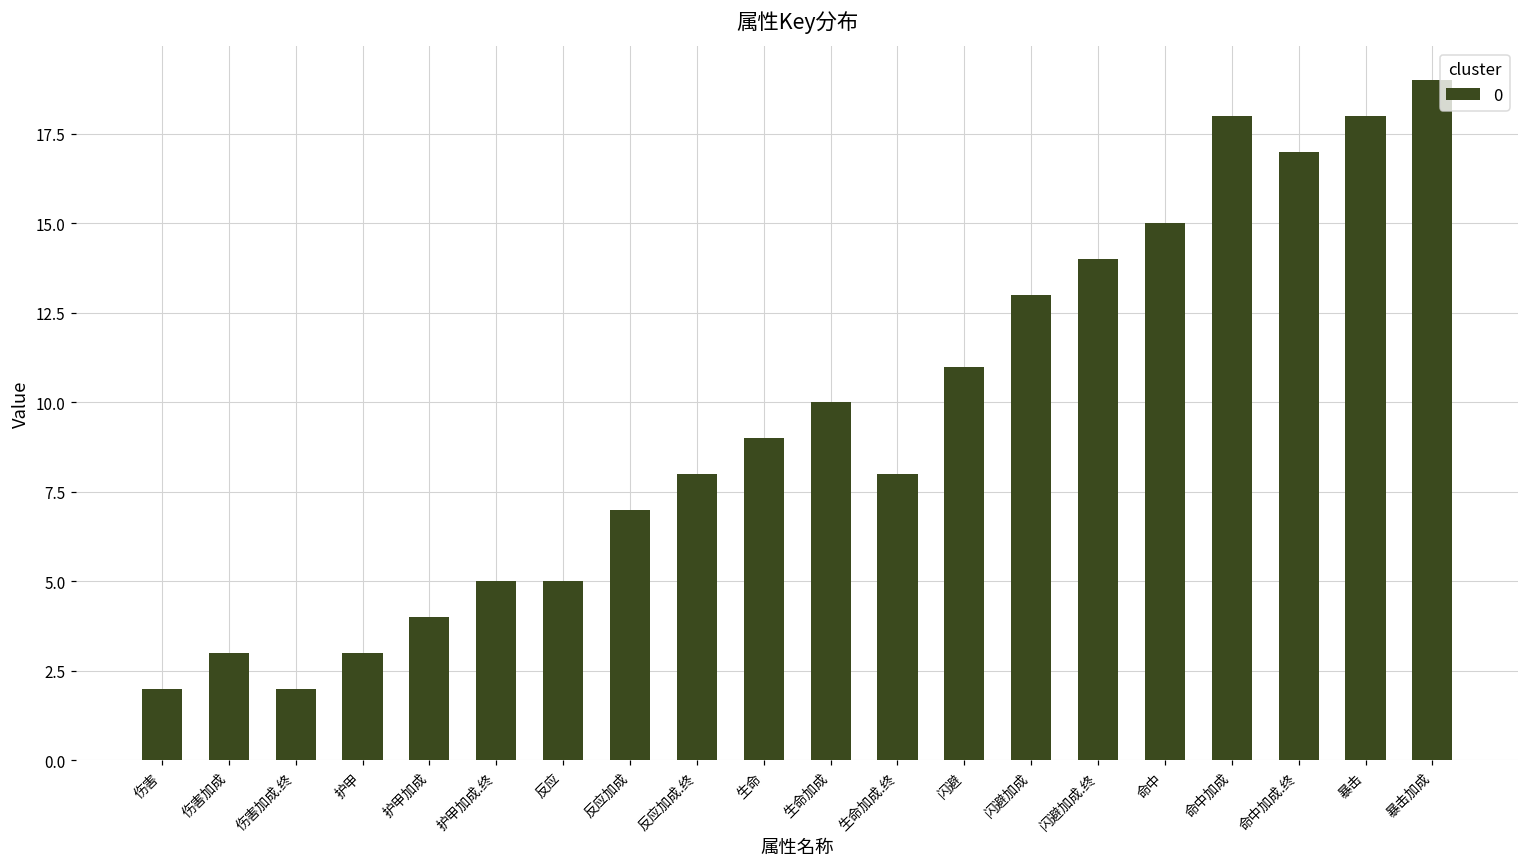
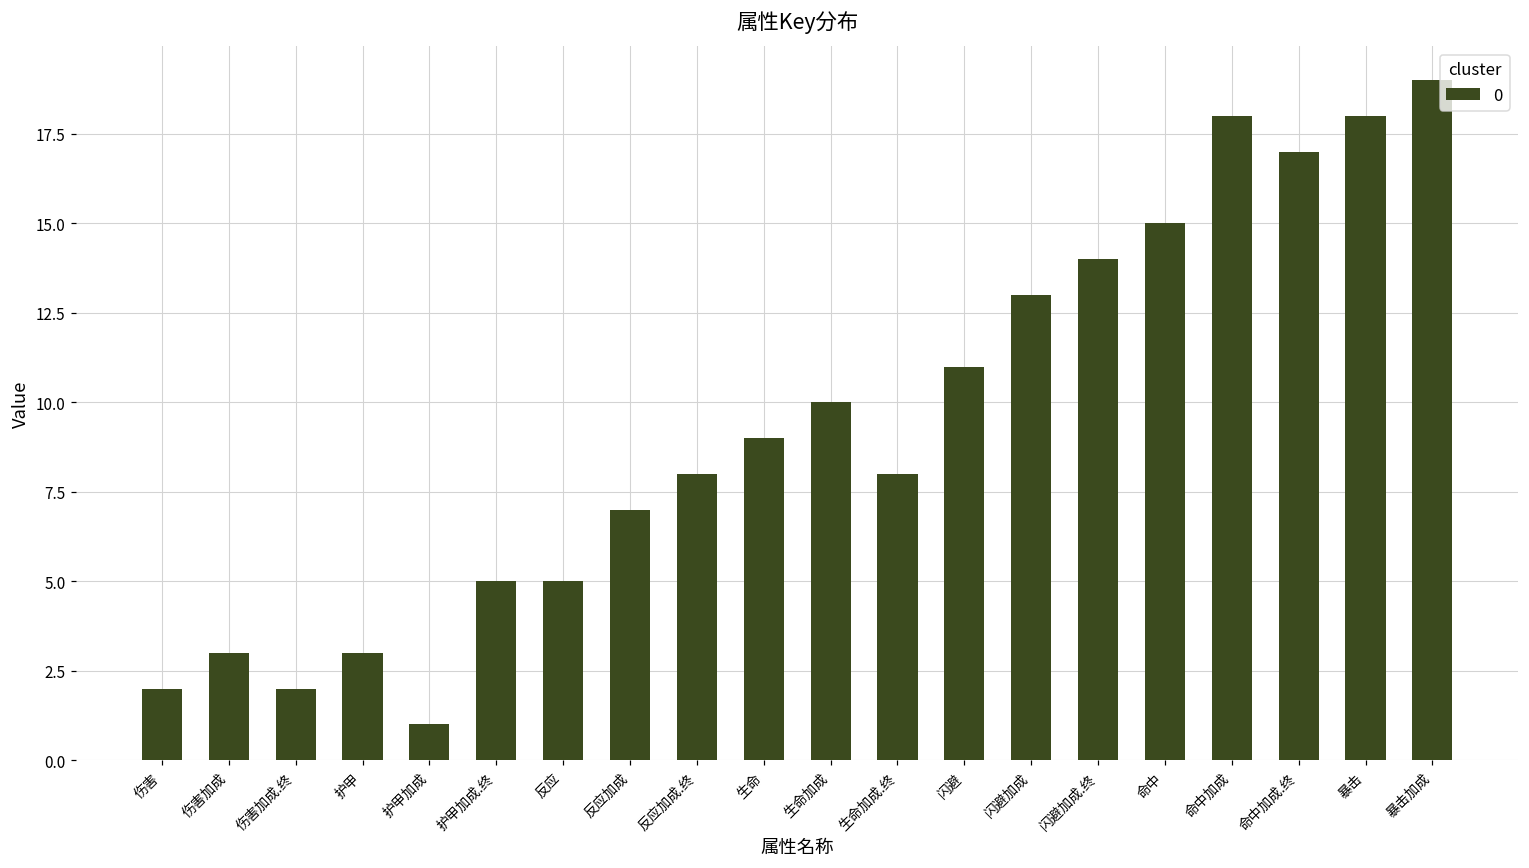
护甲加成: 4 -> 1
